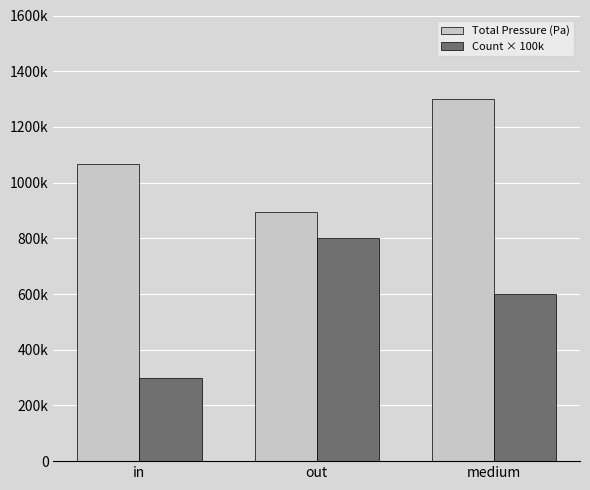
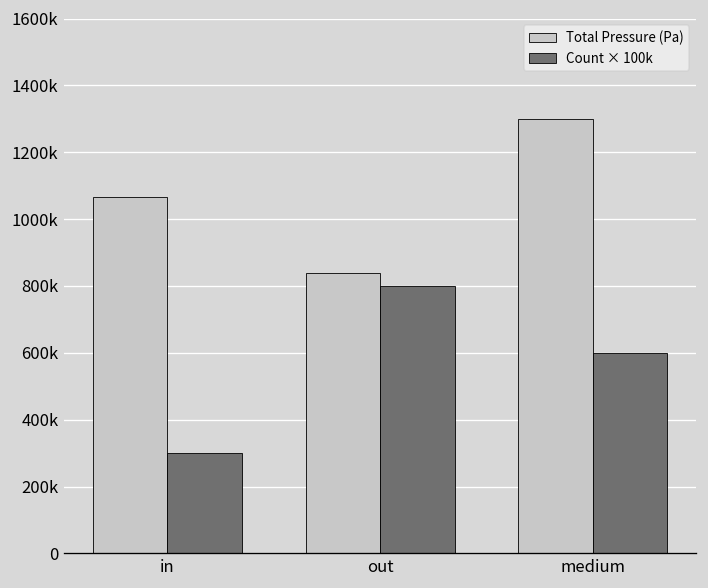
Total Pressure (Pa), out: 900000 -> 840000
